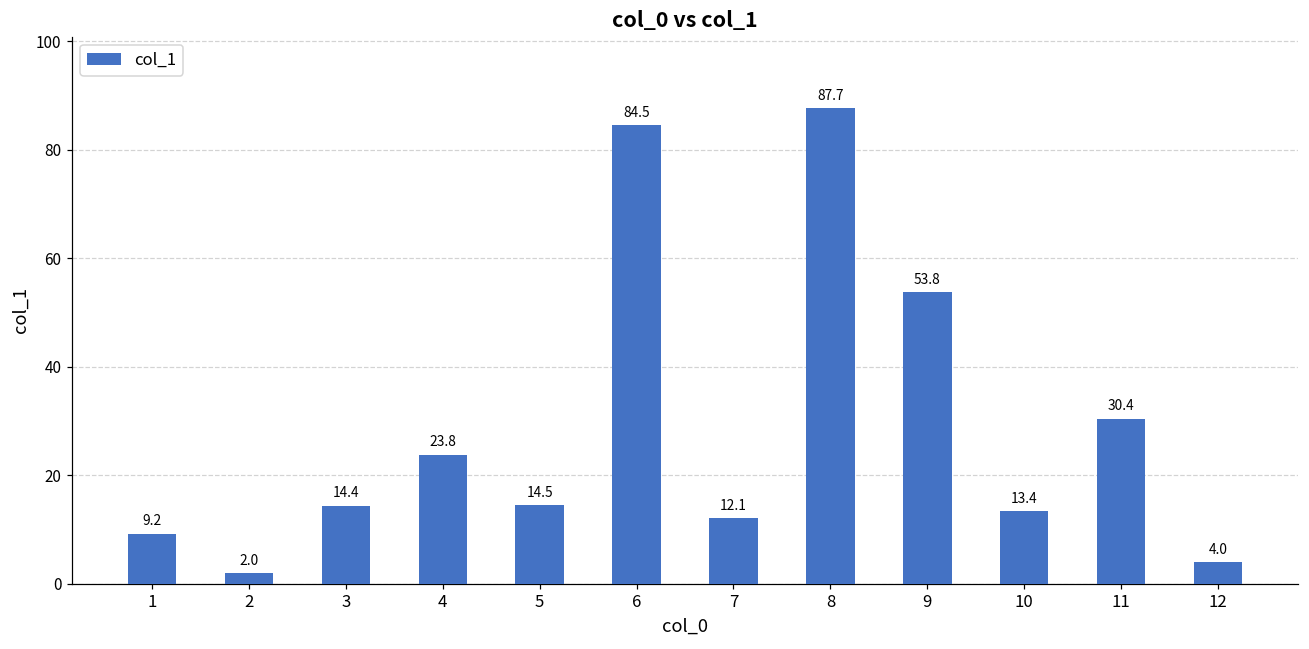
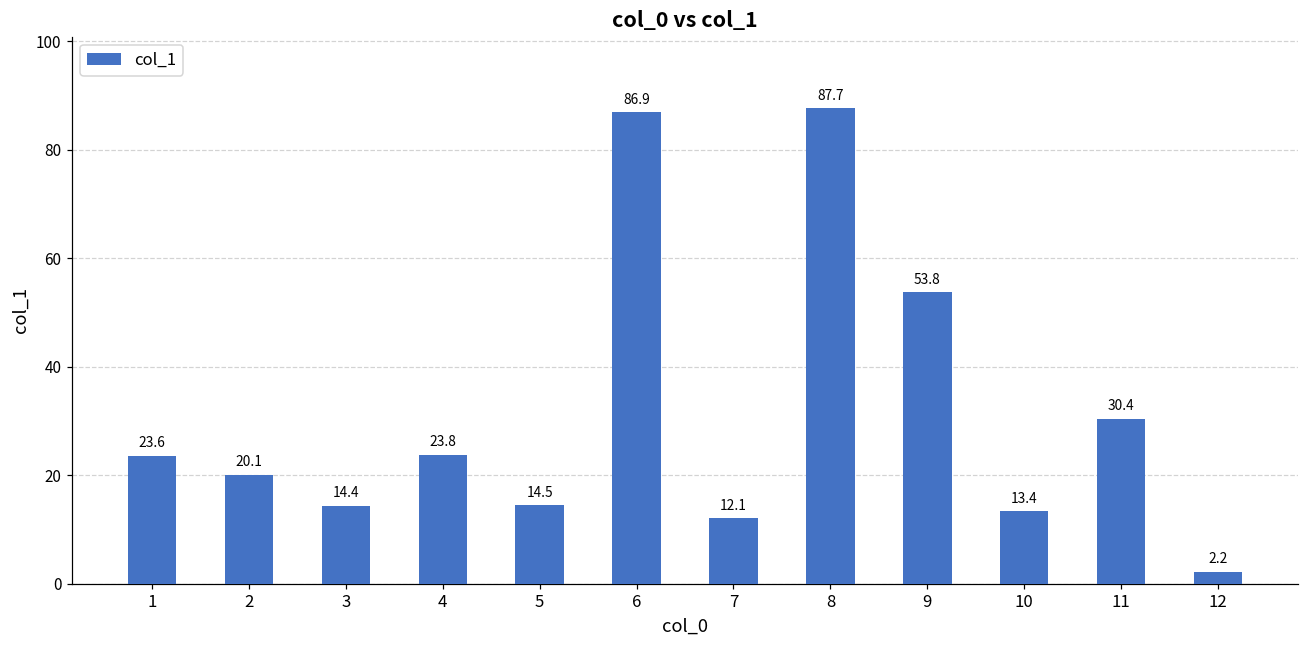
1: 9.2 -> 23.6
2: 2.0 -> 20.1
6: 84.5 -> 86.9
12: 4.0 -> 2.2
